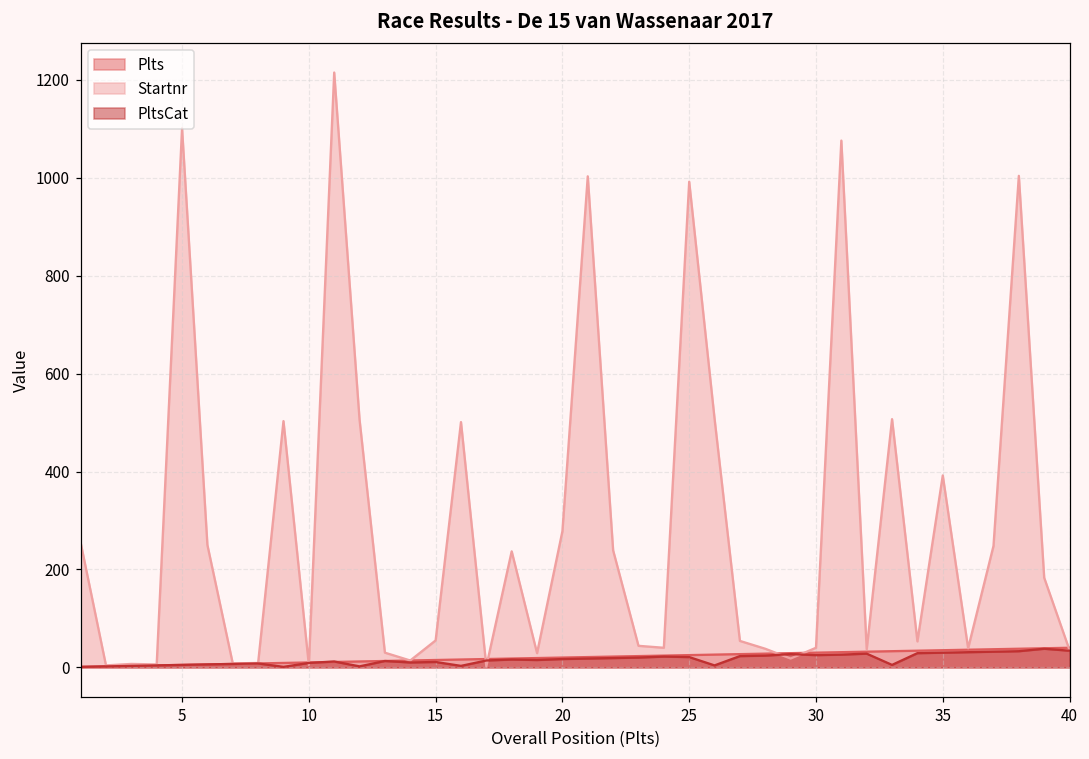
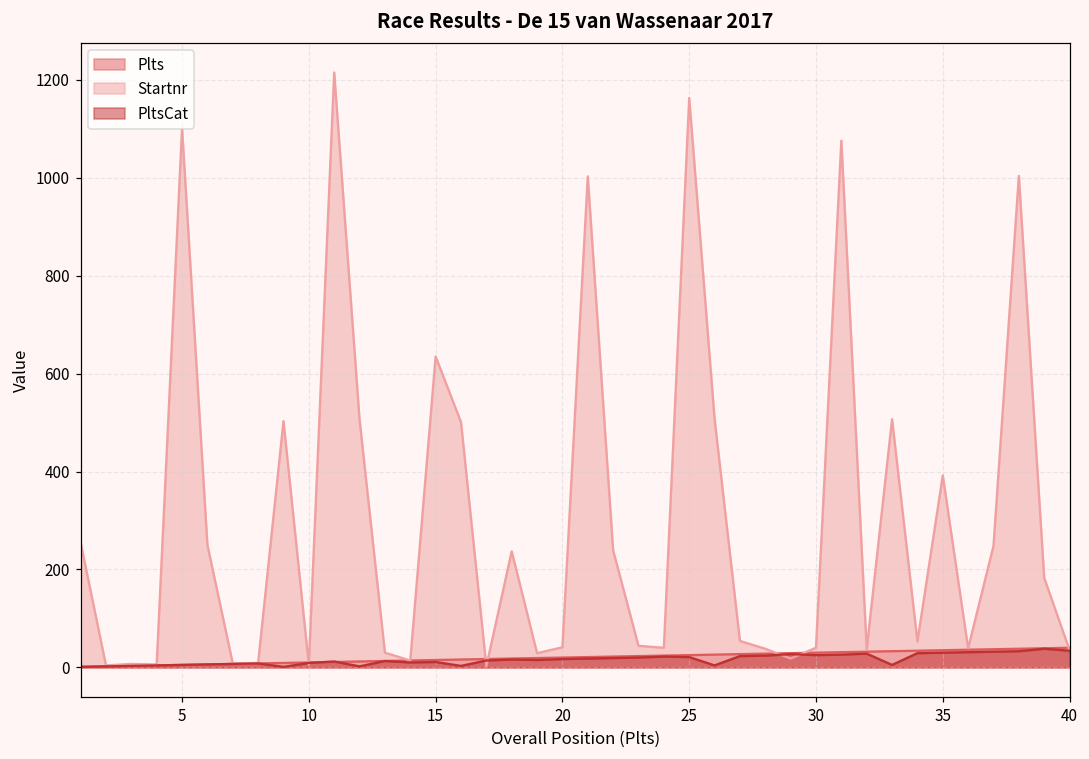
Startnr, 15: 60 -> 640
Startnr, 20: 280 -> 40
Startnr, 25: 990 -> 1160
